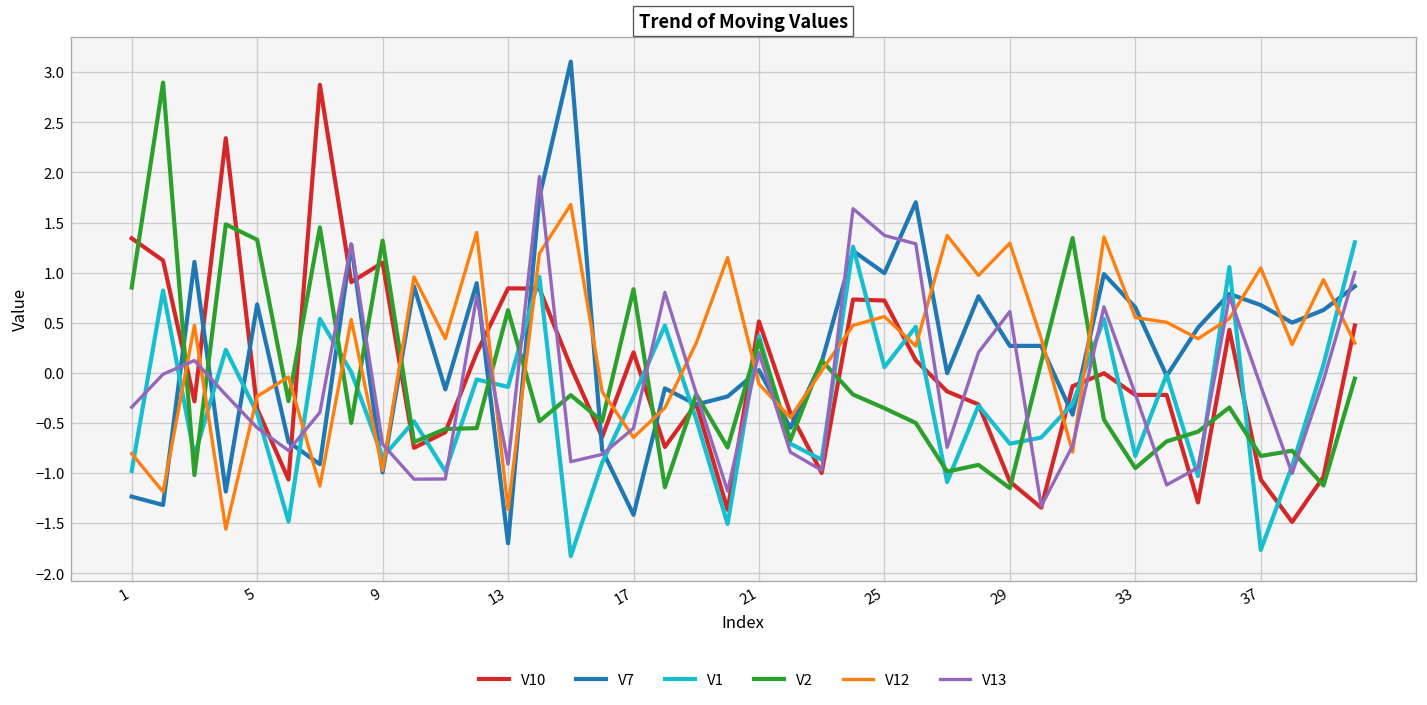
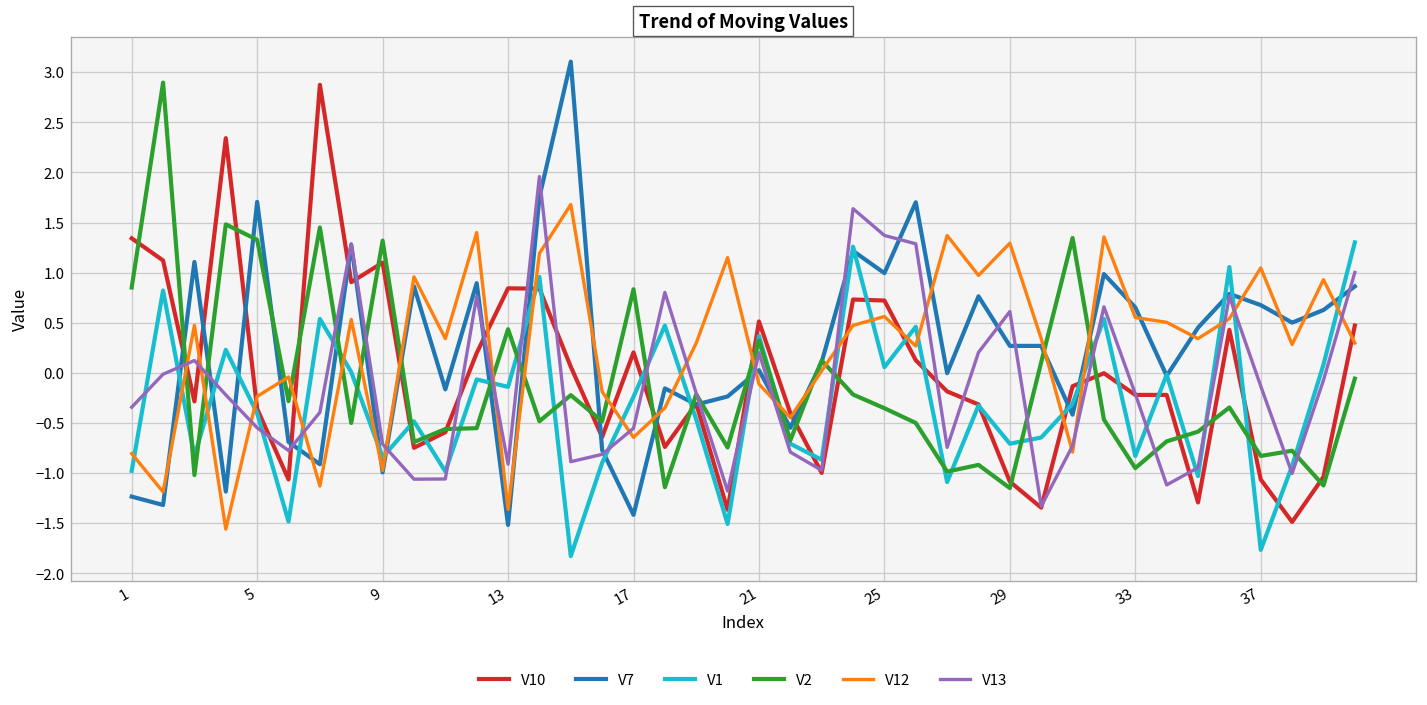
V7, 5: 0.7 -> 1.7
V7, 13: -1.7 -> -1.5
V2, 13: 0.6 -> 0.4
